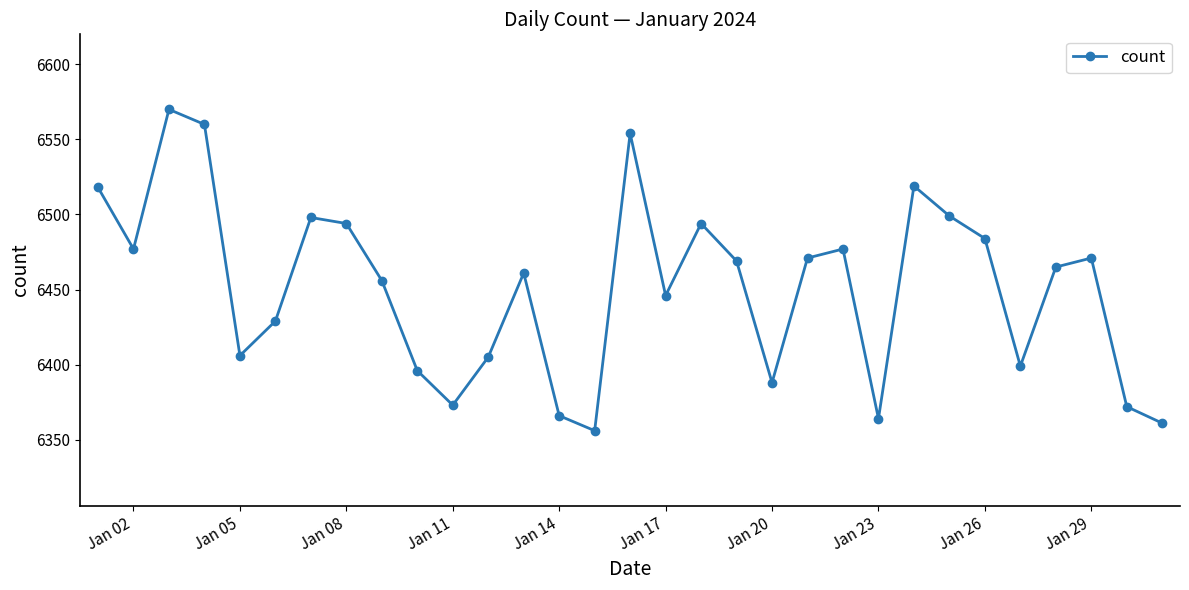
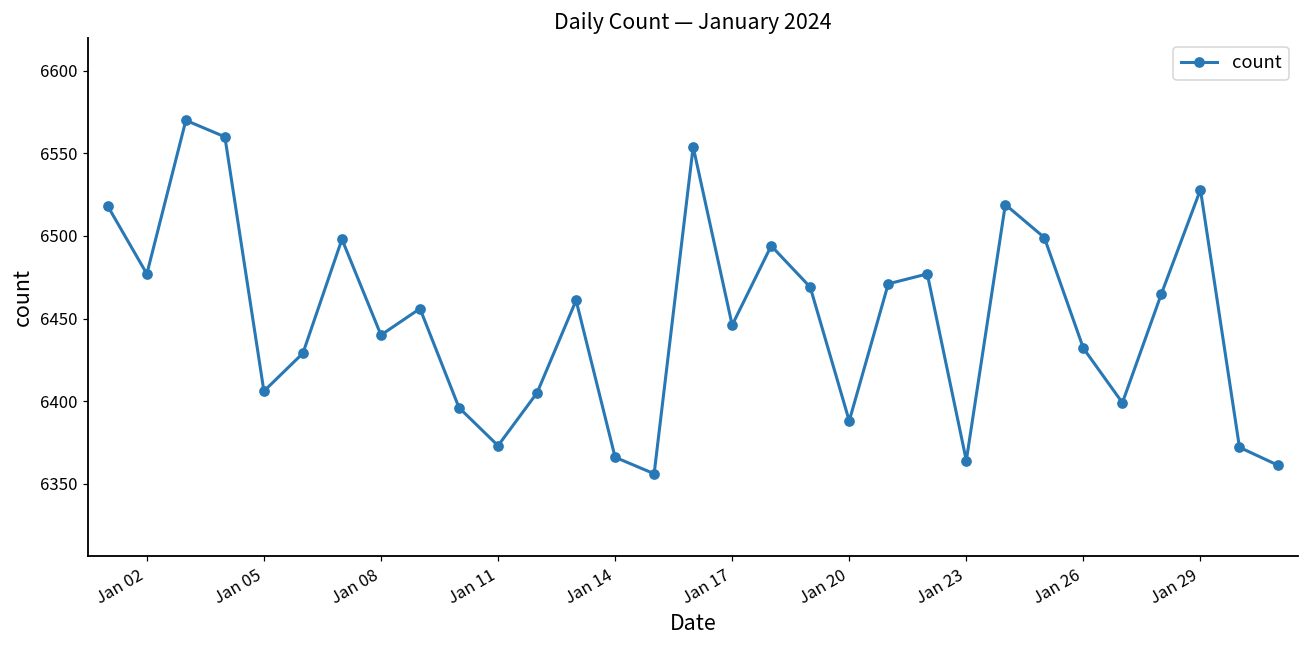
Jan 08: 6494 -> 6440
Jan 26: 6484 -> 6432
Jan 29: 6471 -> 6528
